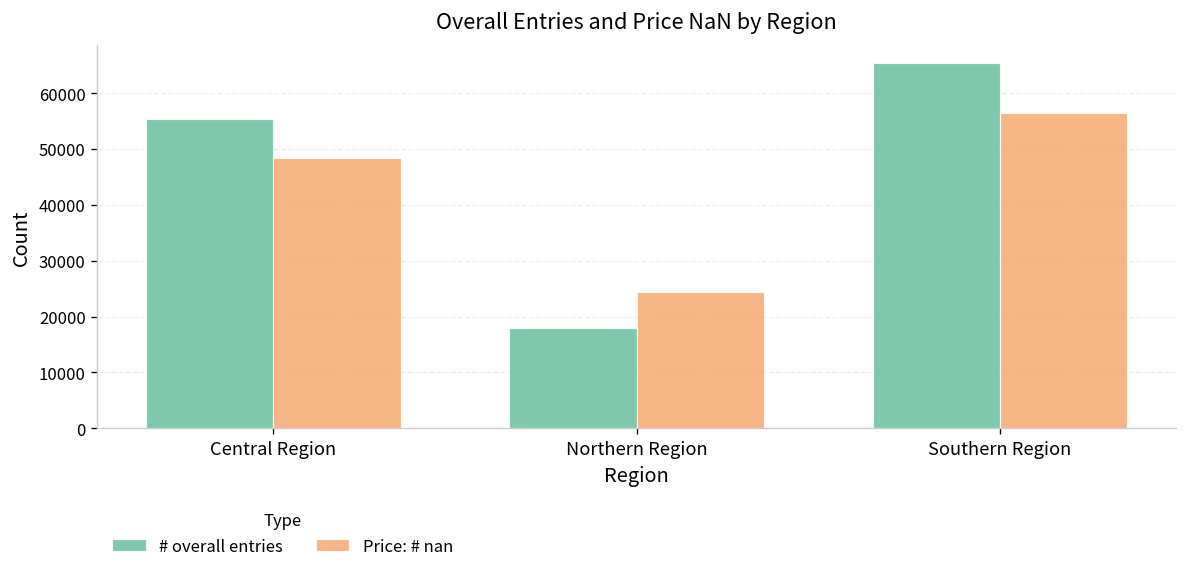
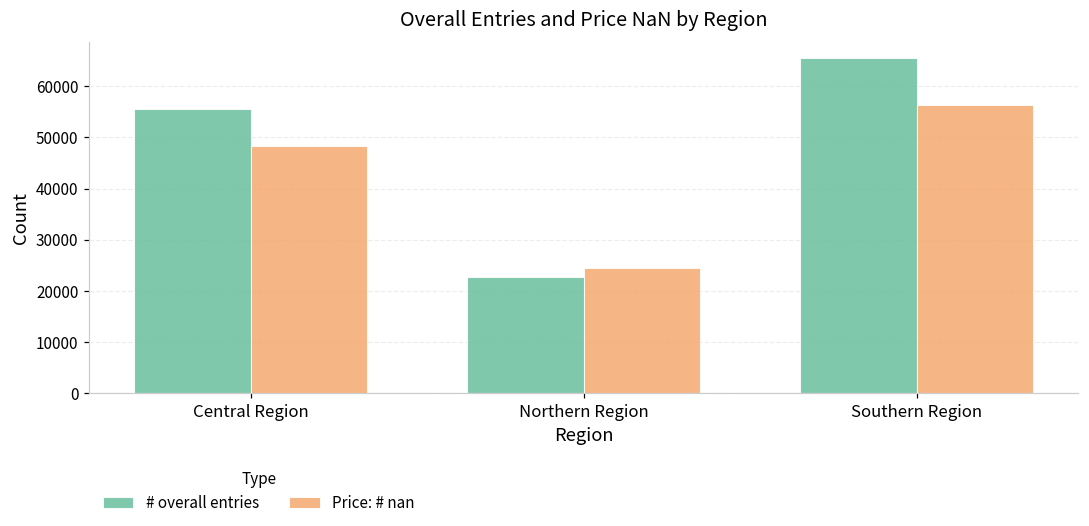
# overall entries, Northern Region: 18000 -> 23000
